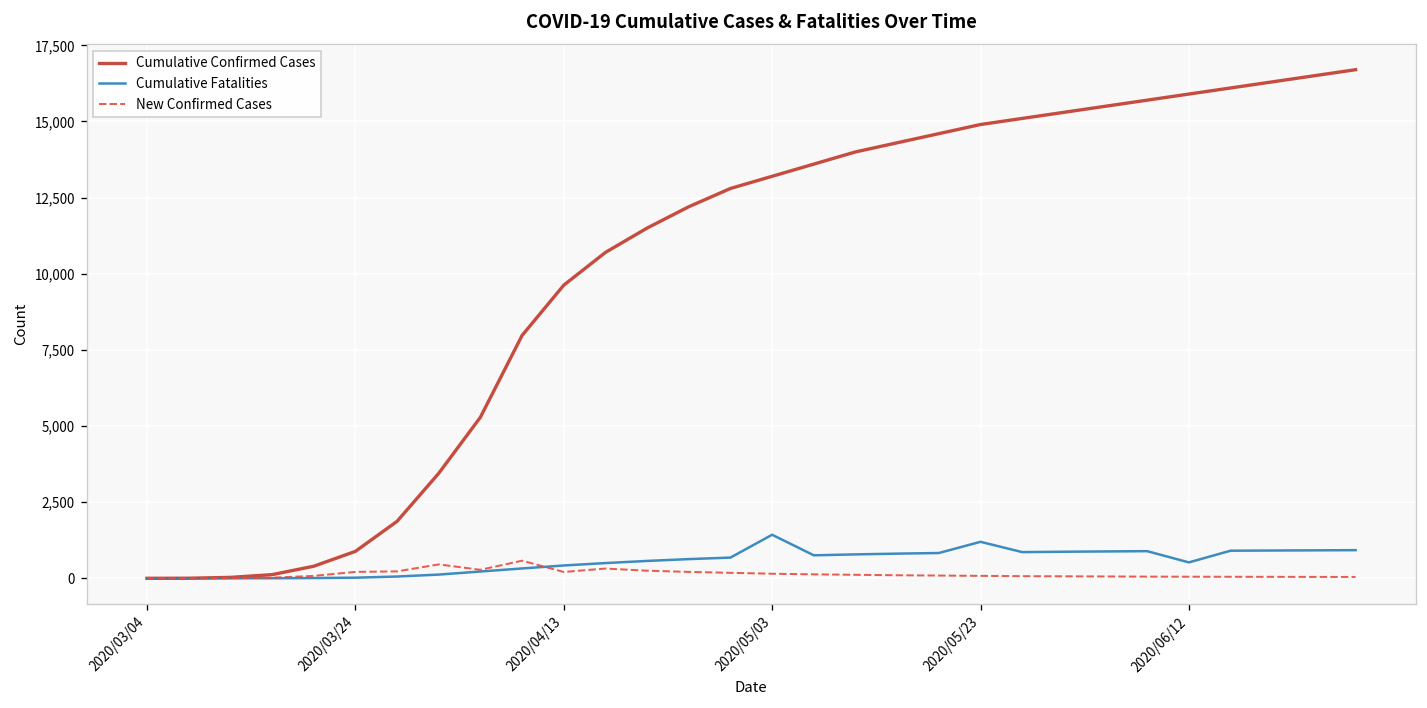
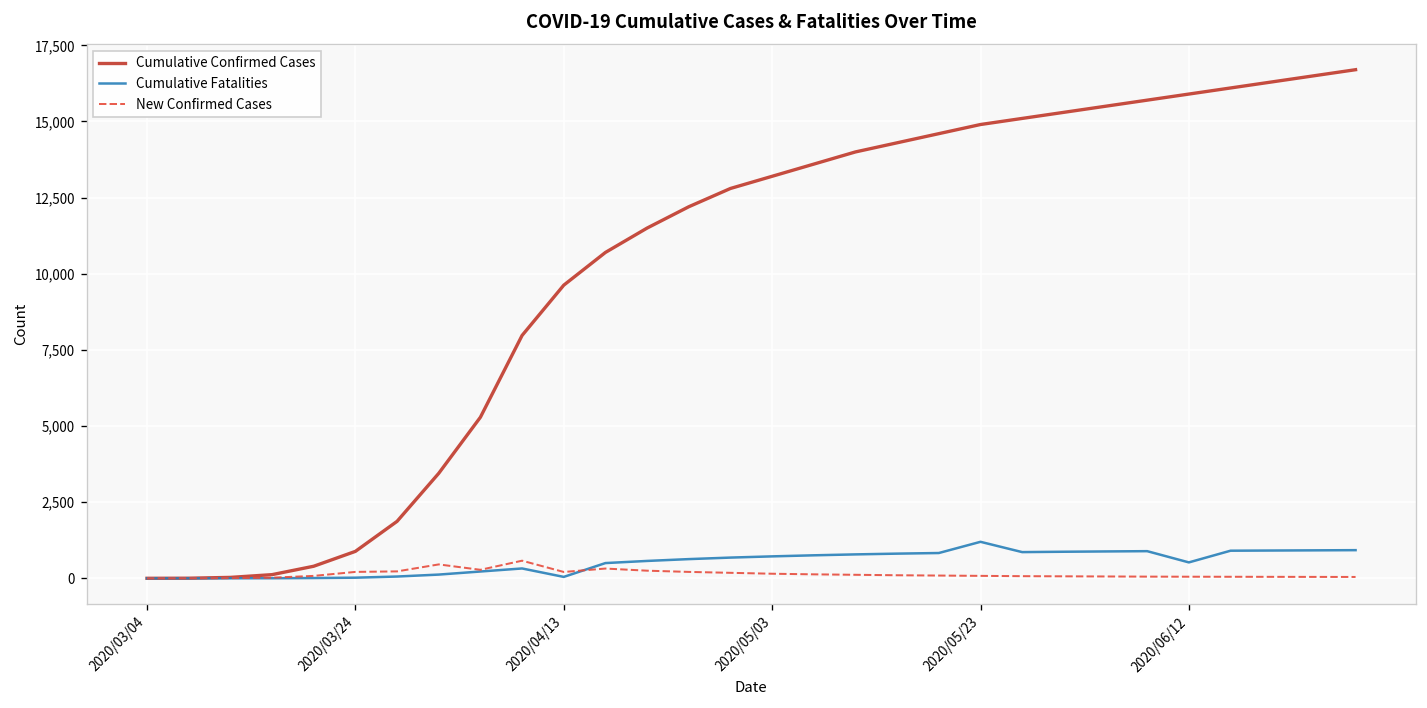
Cumulative Fatalities, 2020/04/13: 400 -> 0
Cumulative Fatalities, 2020/05/03: 1,400 -> 700
